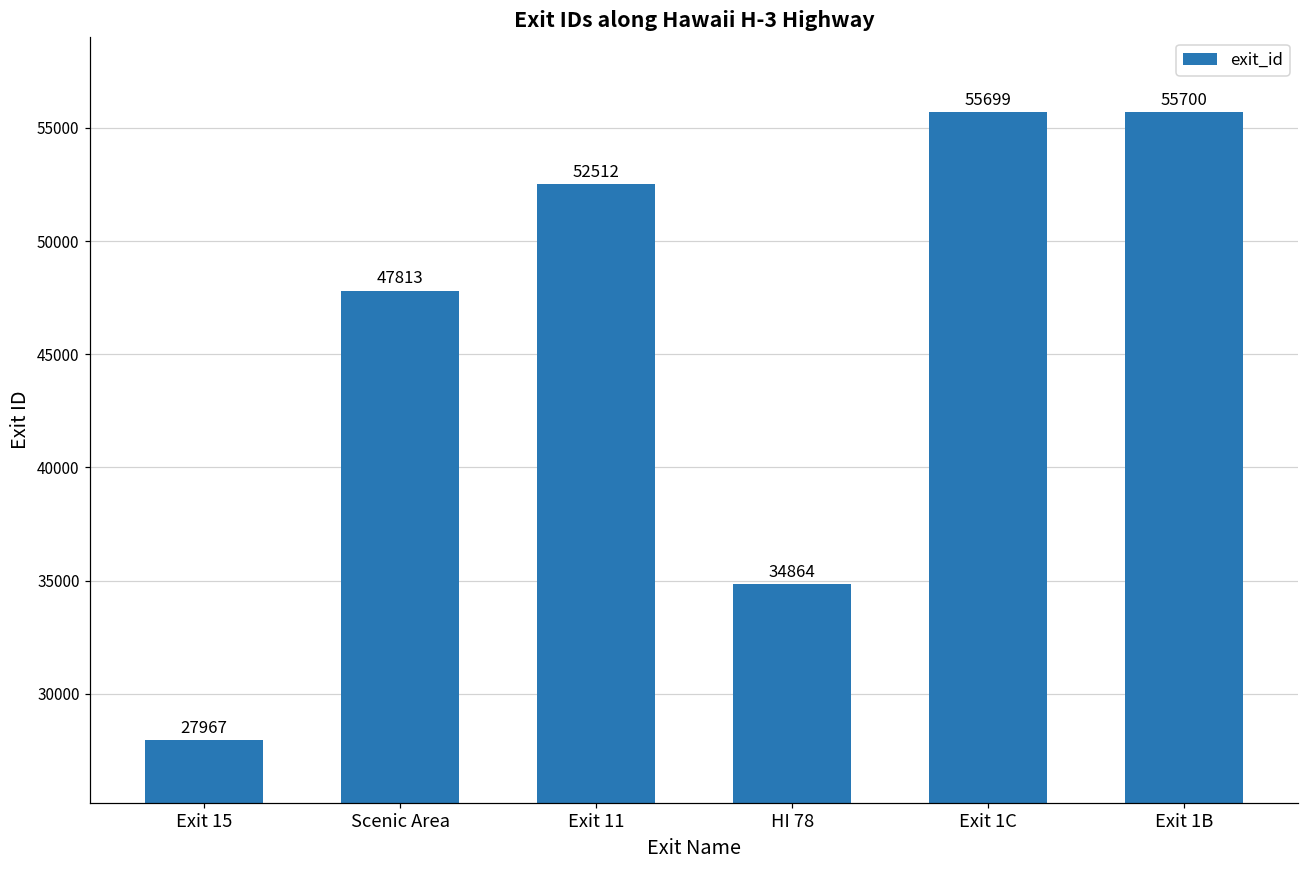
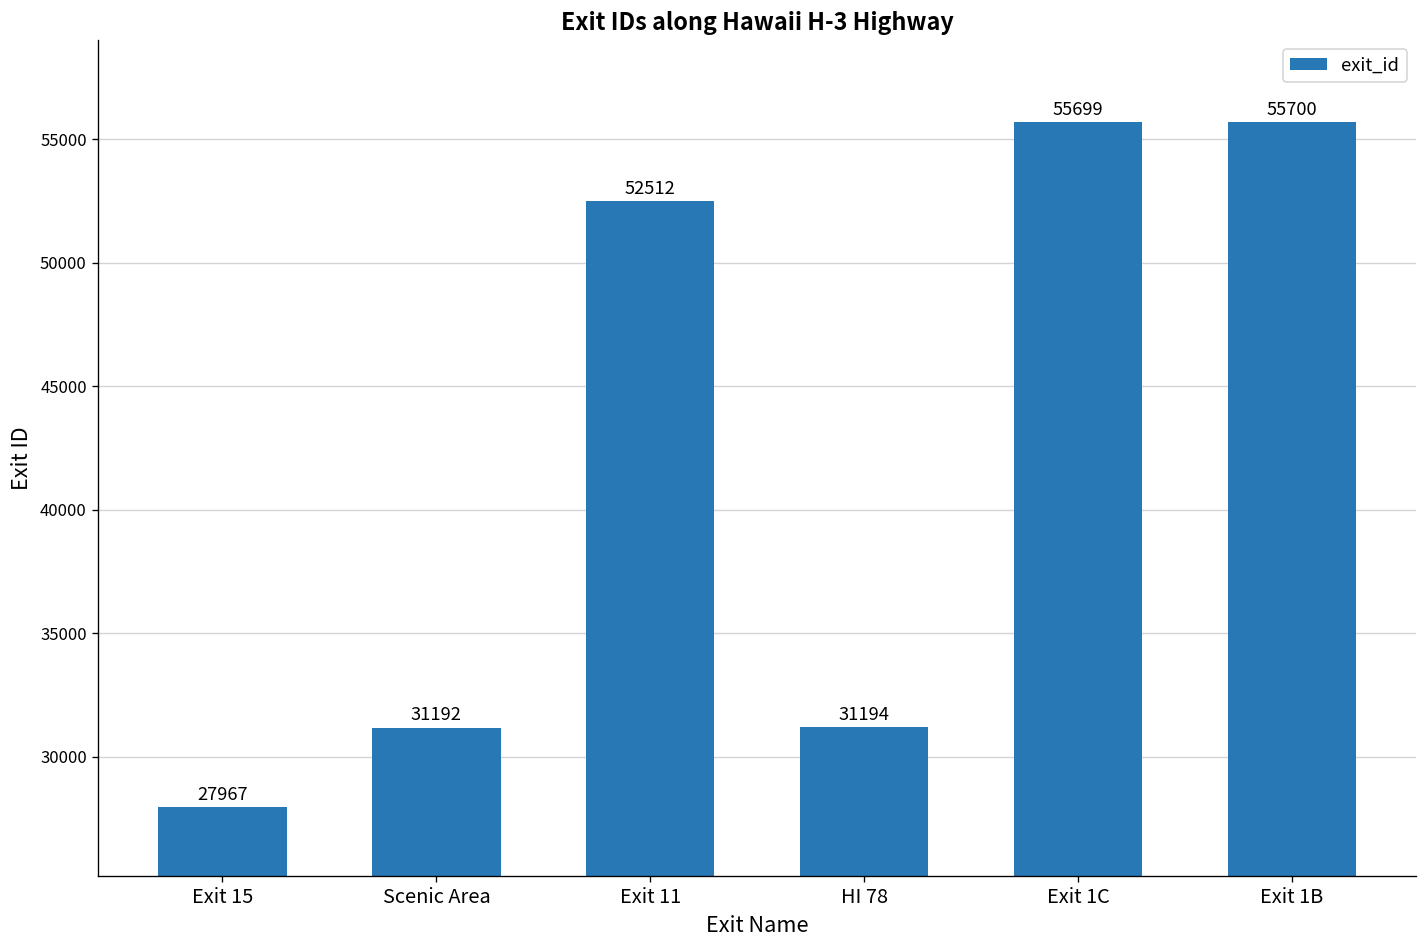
Scenic Area: 47813 -> 31192
HI 78: 34864 -> 31194
